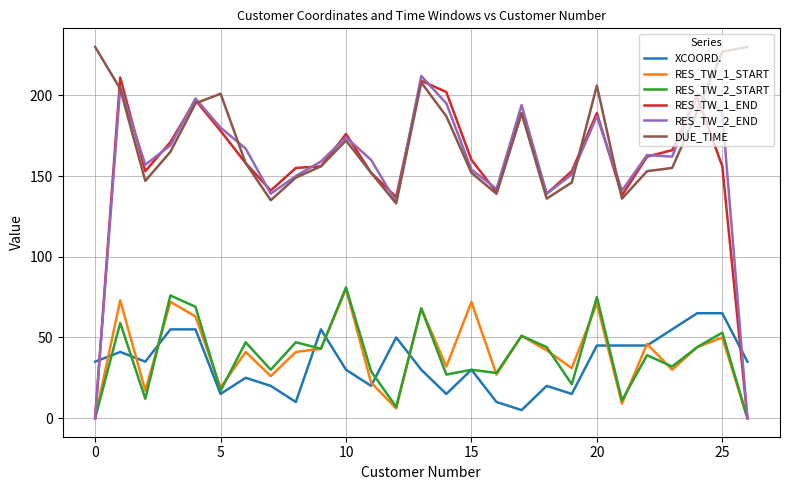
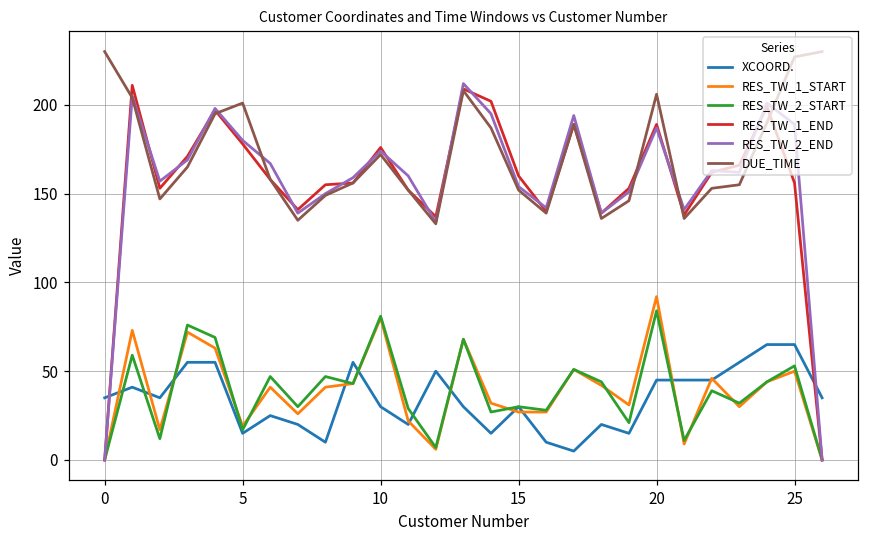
RES_TW_1_START, 15: 72 -> 27
RES_TW_1_START, 20: 71 -> 92
RES_TW_2_START, 20: 75 -> 84
